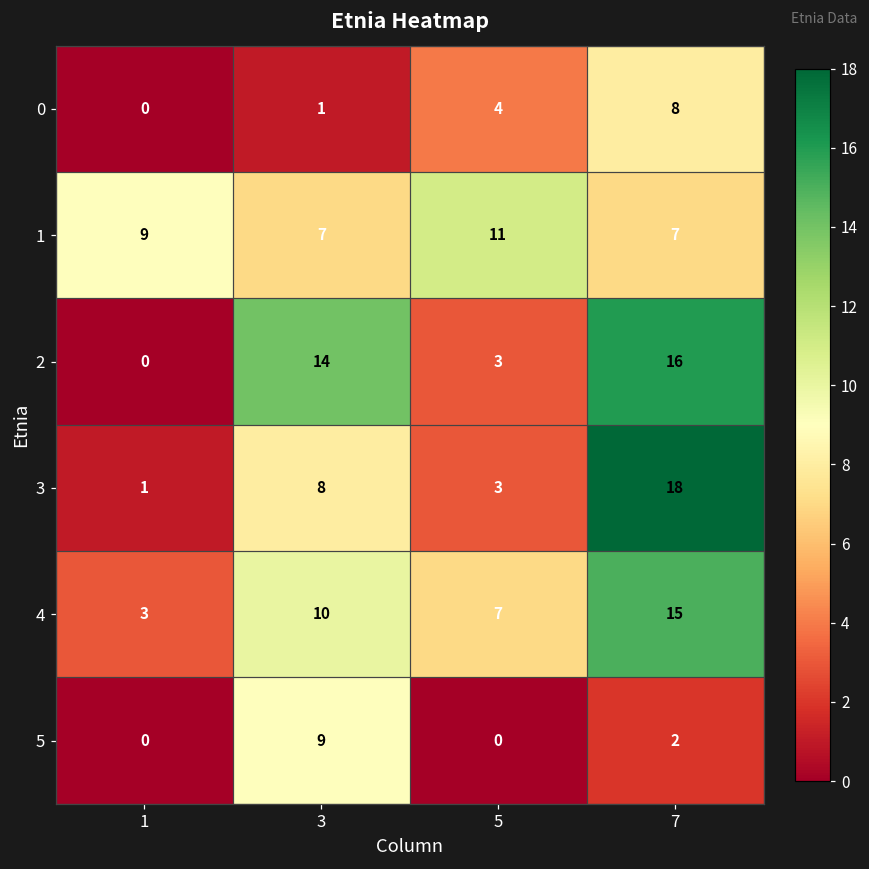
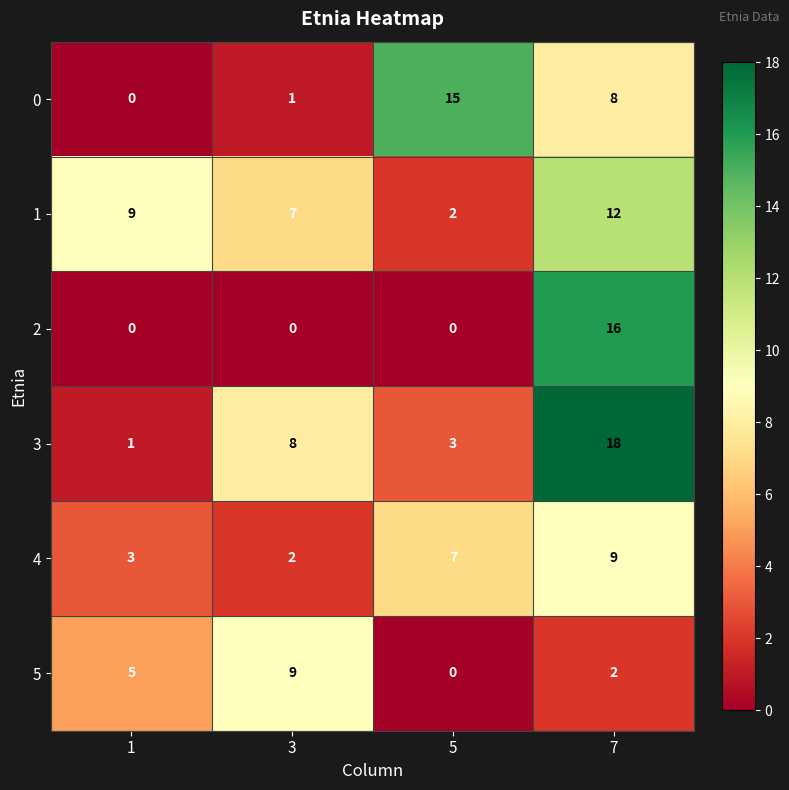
0, 5: 4 -> 15
1, 5: 11 -> 2
1, 7: 7 -> 12
2, 3: 14 -> 0
2, 5: 3 -> 0
4, 3: 10 -> 2
4, 7: 15 -> 9
5, 1: 0 -> 5
